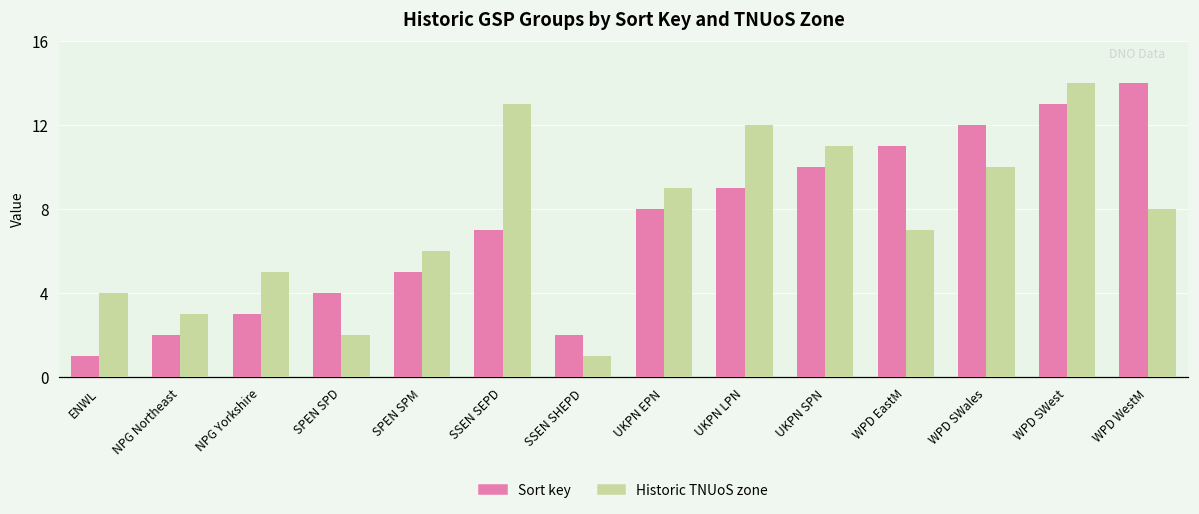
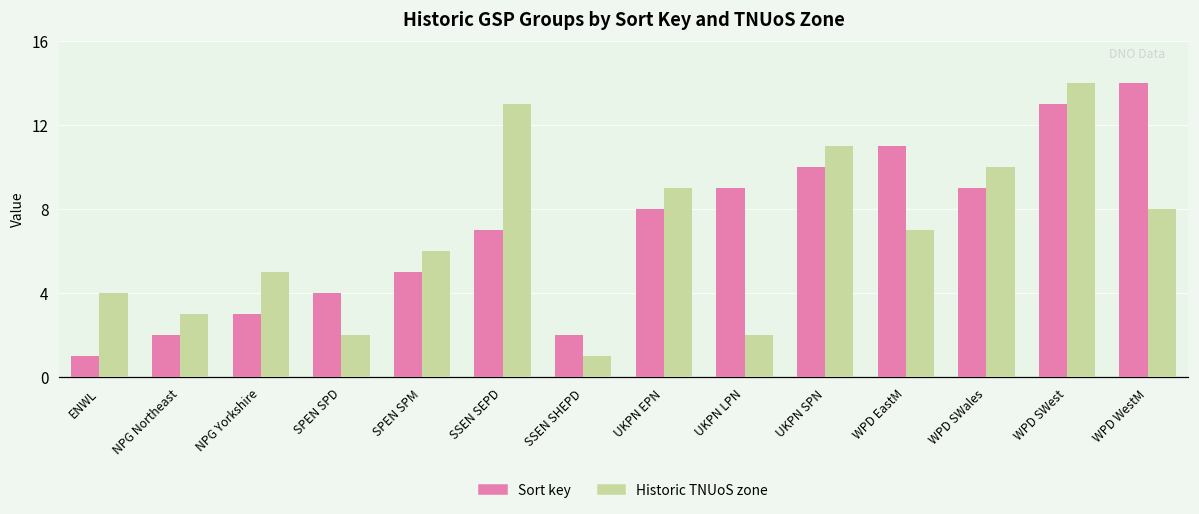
Historic TNUoS zone, UKPN LPN: 12 -> 2
Sort key, WPD SWales: 12 -> 9
